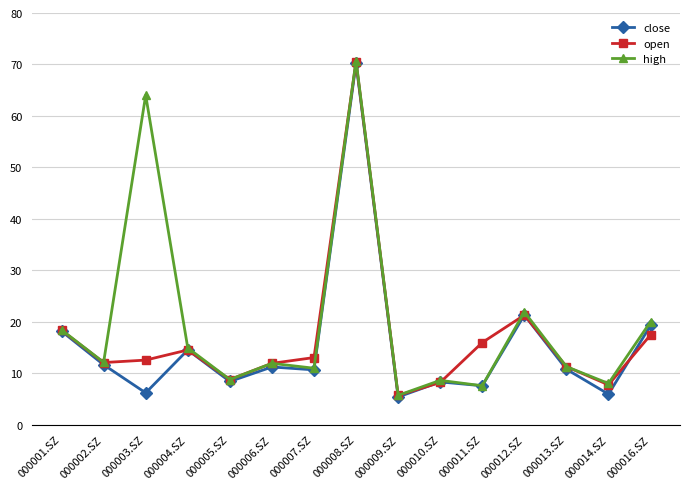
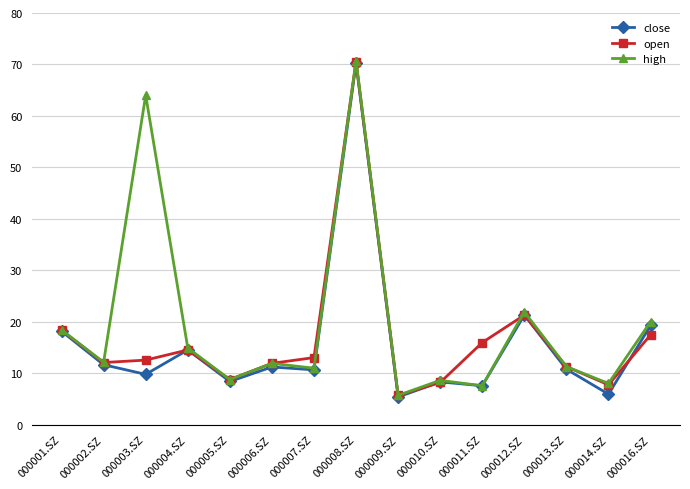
close, 000003.SZ: 6 -> 10
